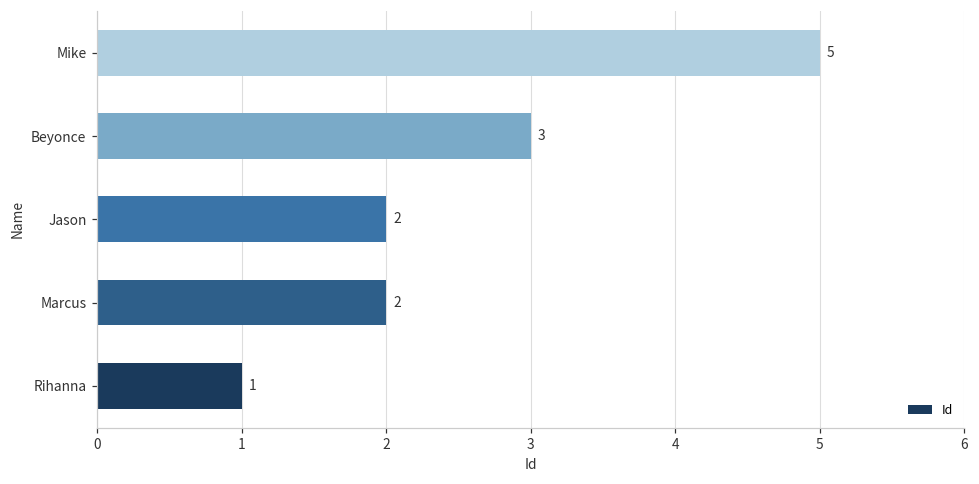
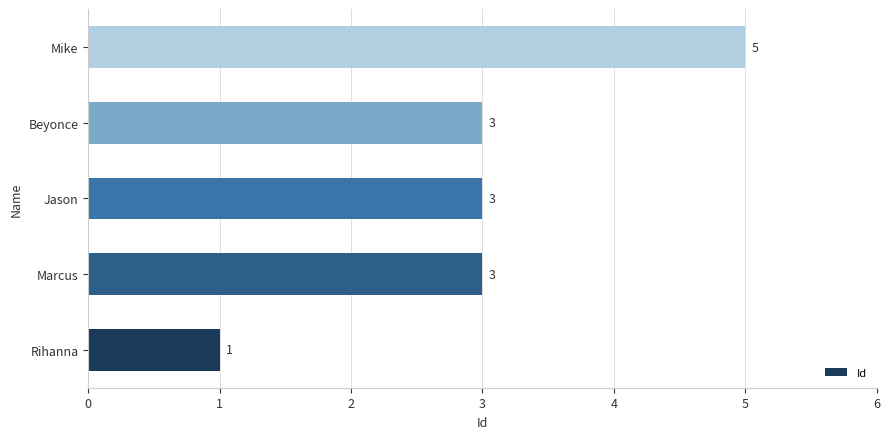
Jason: 2 -> 3
Marcus: 2 -> 3
